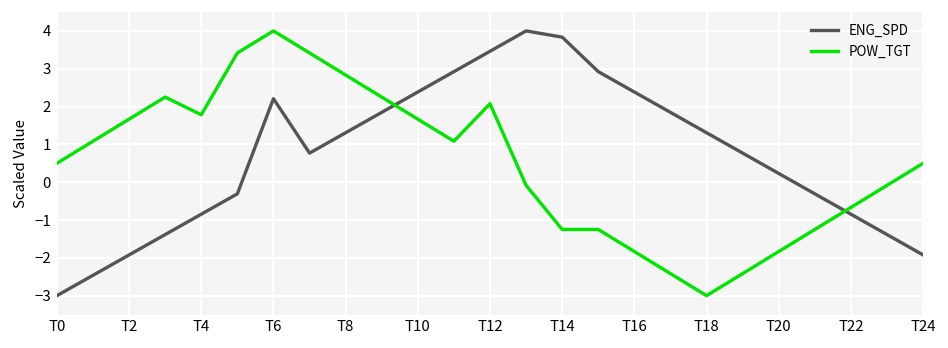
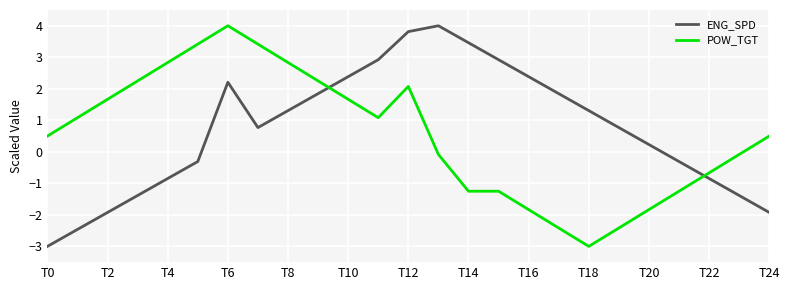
POW_TGT, T4: 1.8 -> 2.8
ENG_SPD, T12: 3.5 -> 3.8
ENG_SPD, T14: 3.8 -> 3.5
